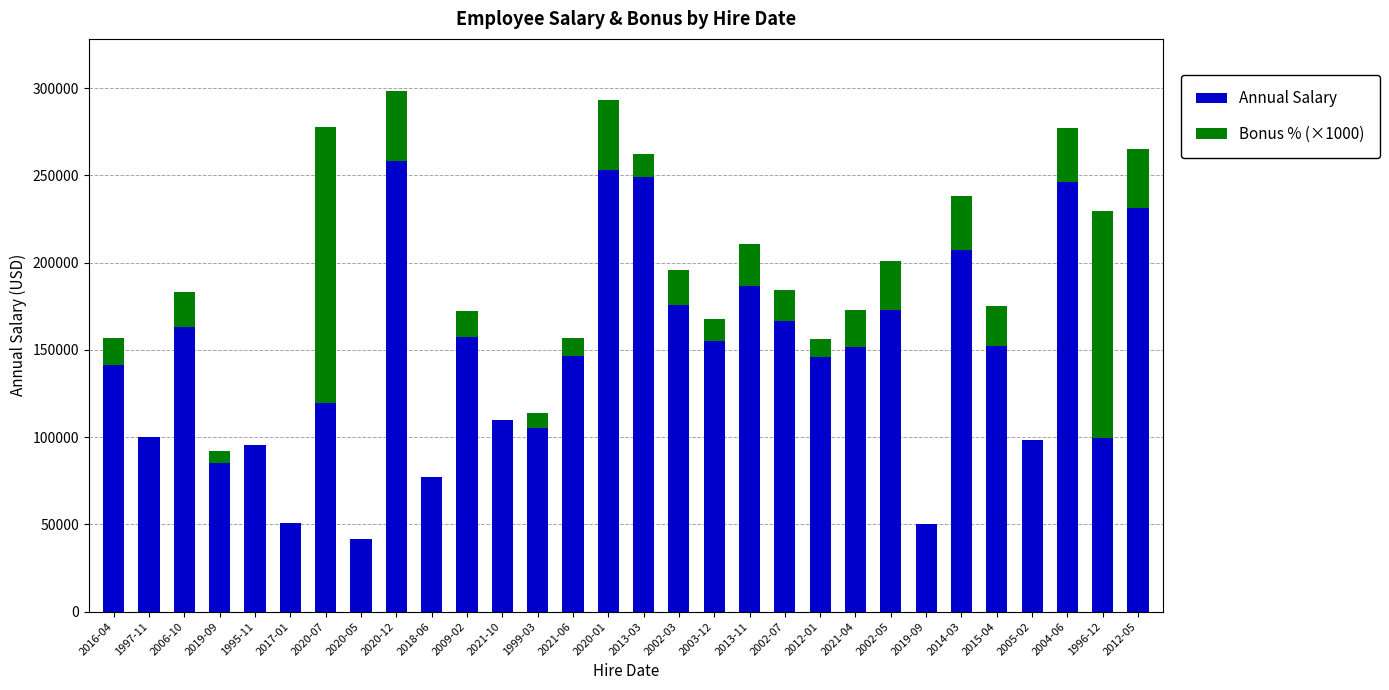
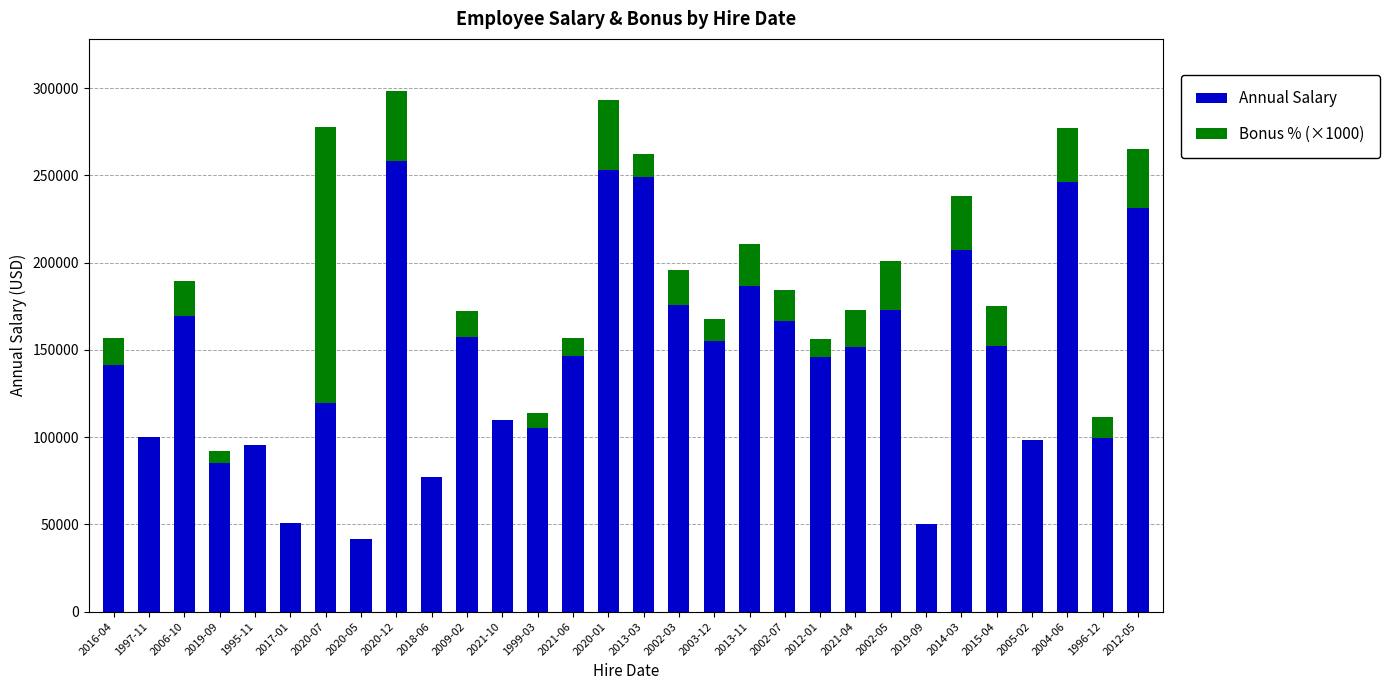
Annual Salary, 2006-10: 163000 -> 170000
Bonus % (×1000), 1996-12: 130000 -> 12000
